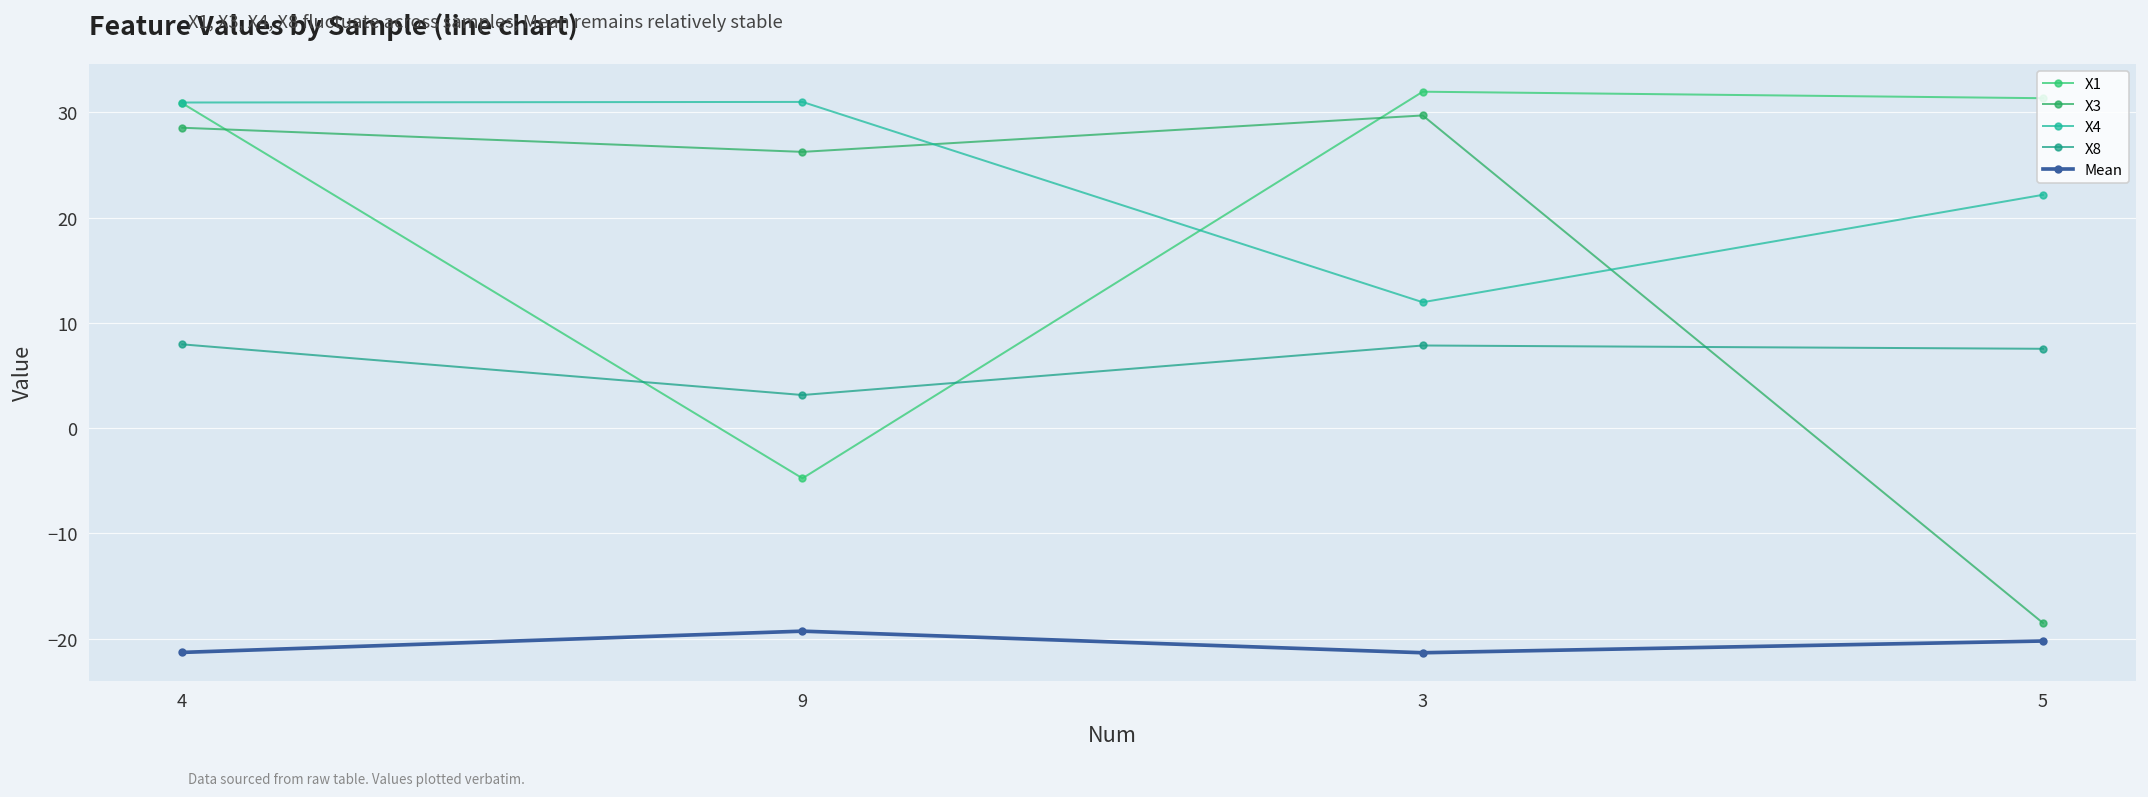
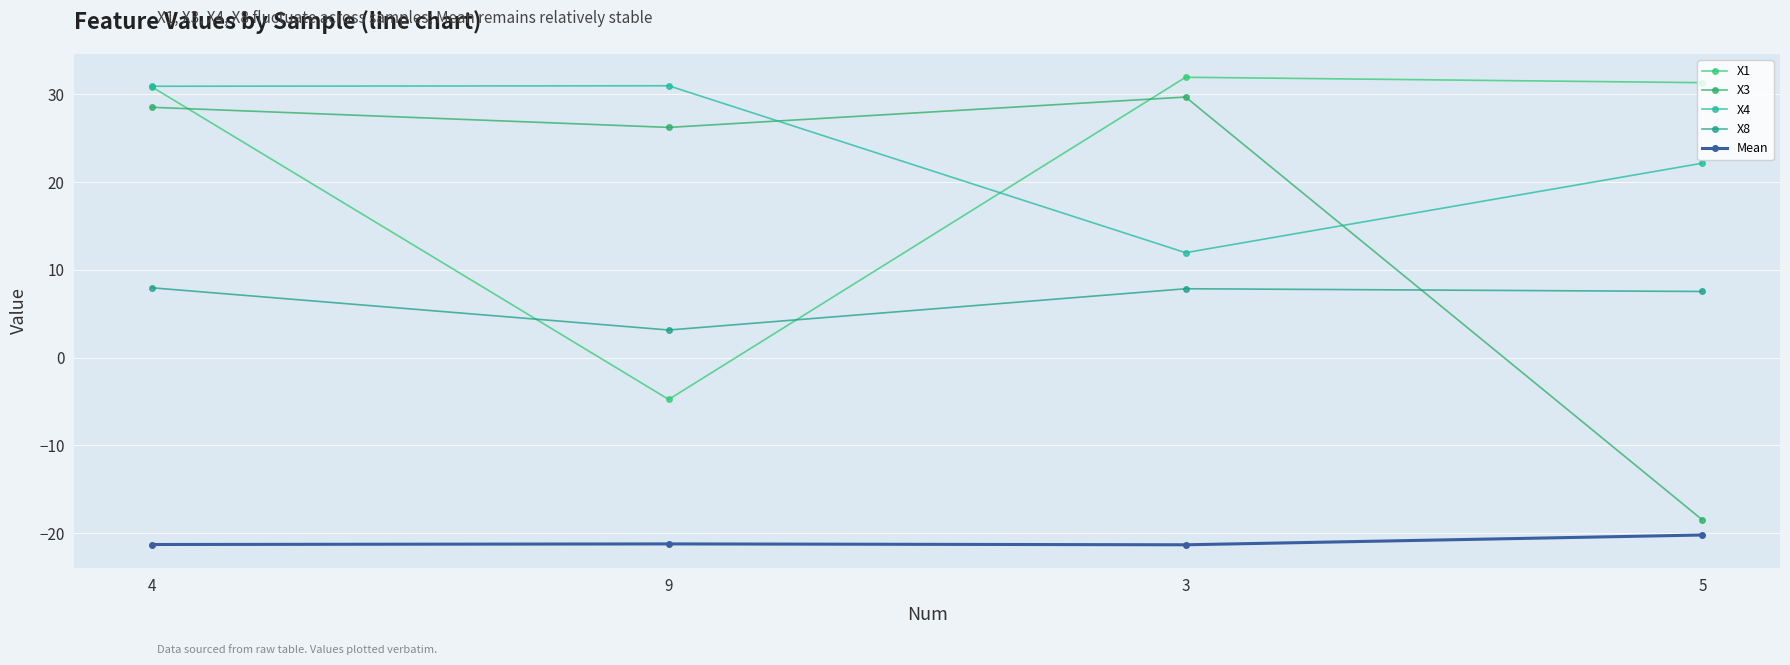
Mean, 9: -19 -> -21
